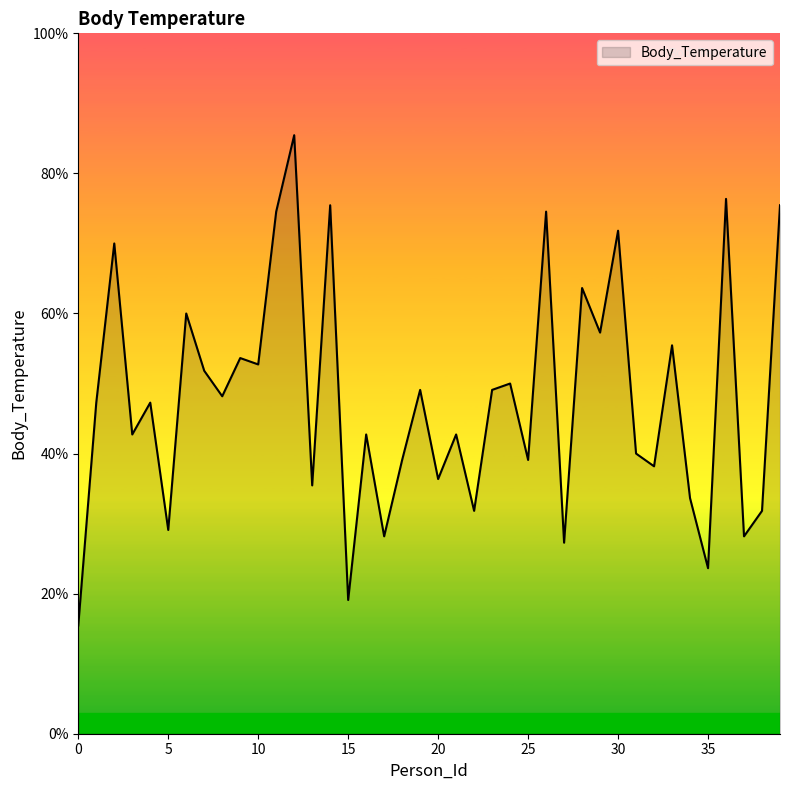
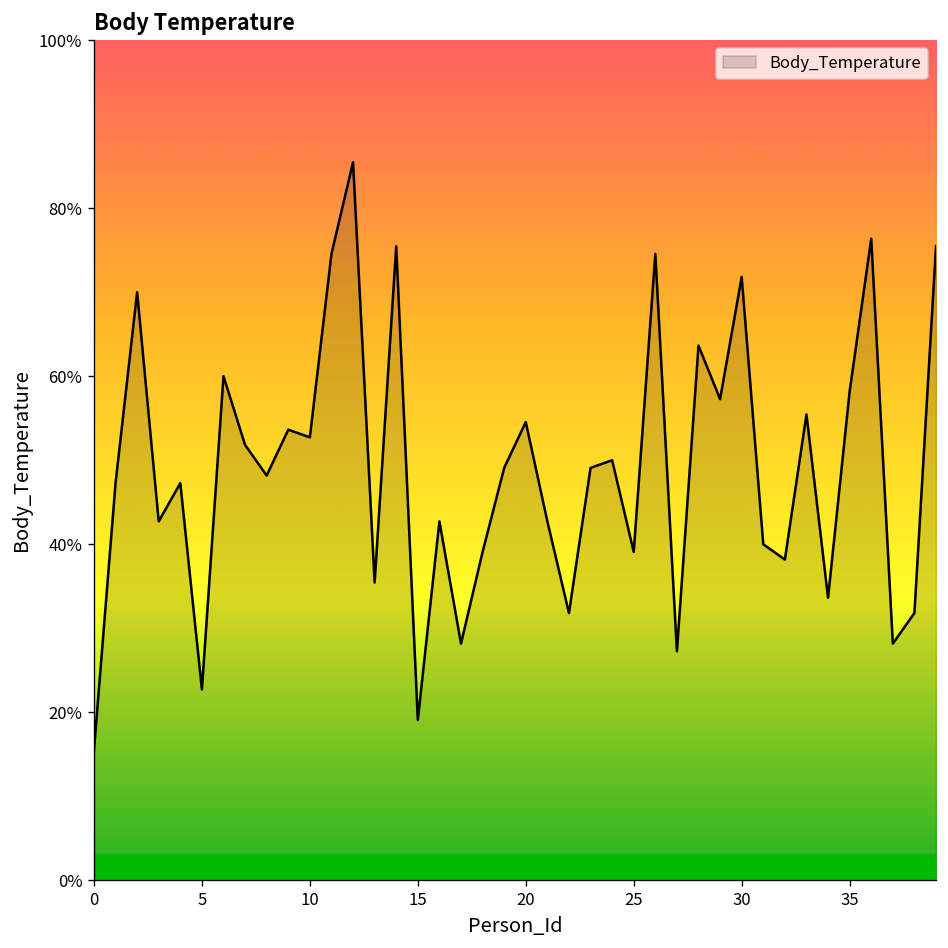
5: 29% -> 23%
20: 36% -> 55%
35: 24% -> 58%
